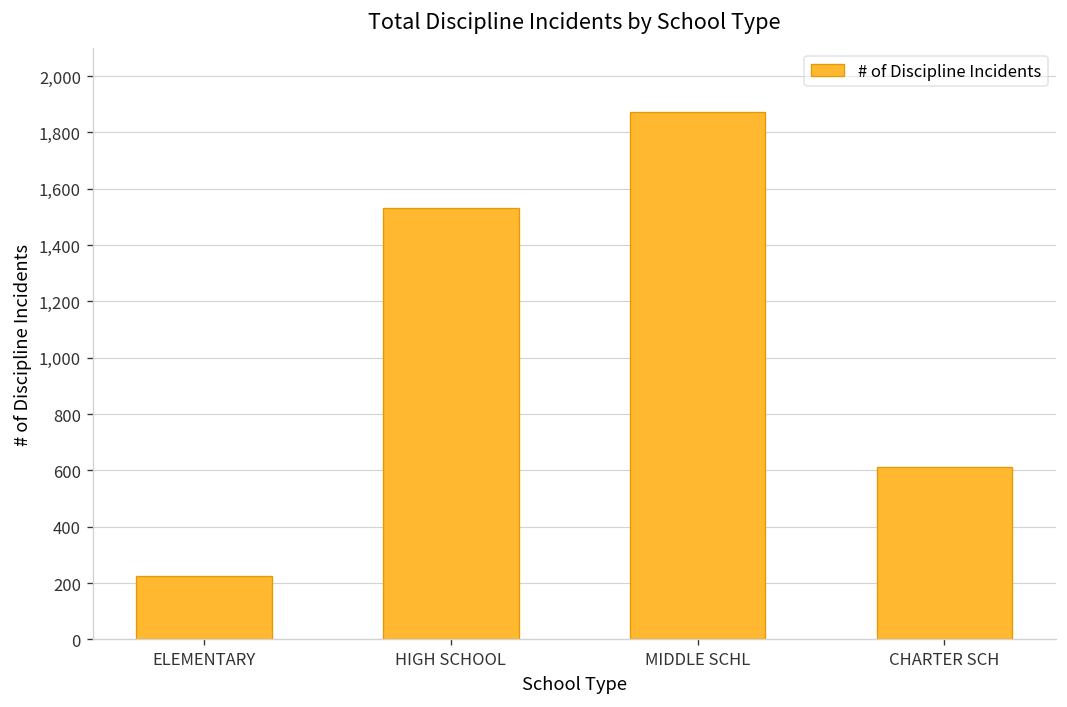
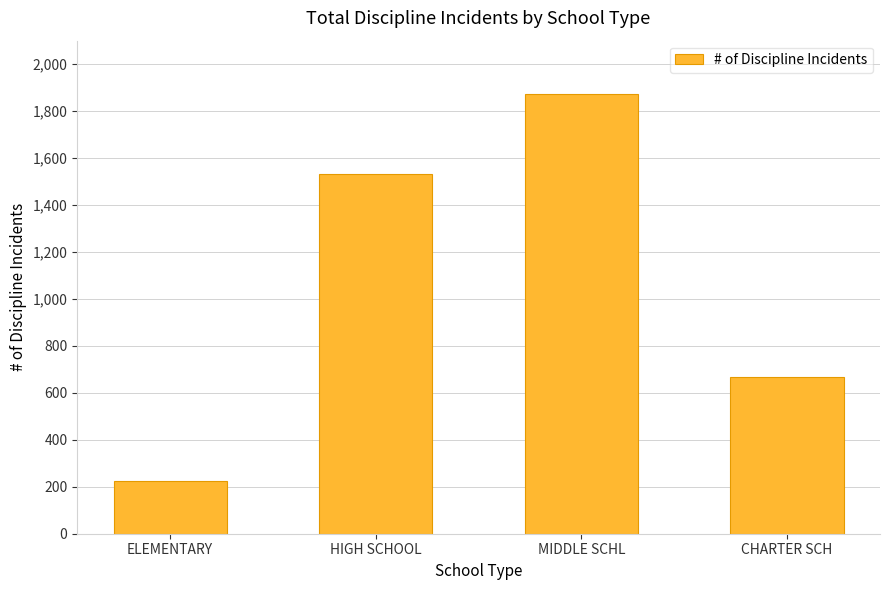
CHARTER SCH: 610 -> 670
